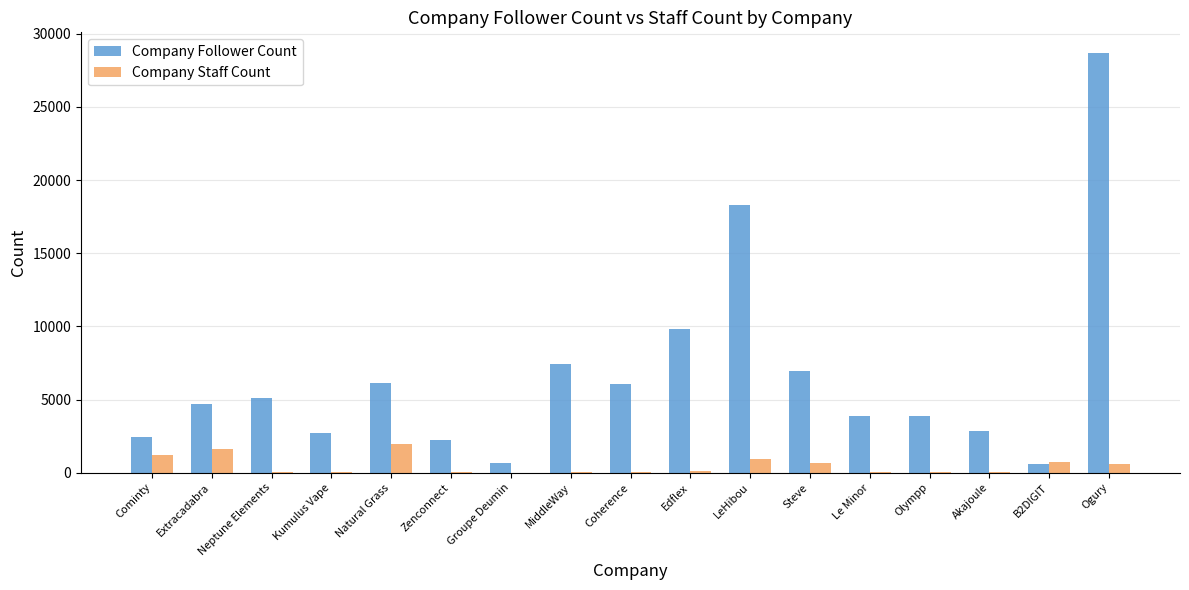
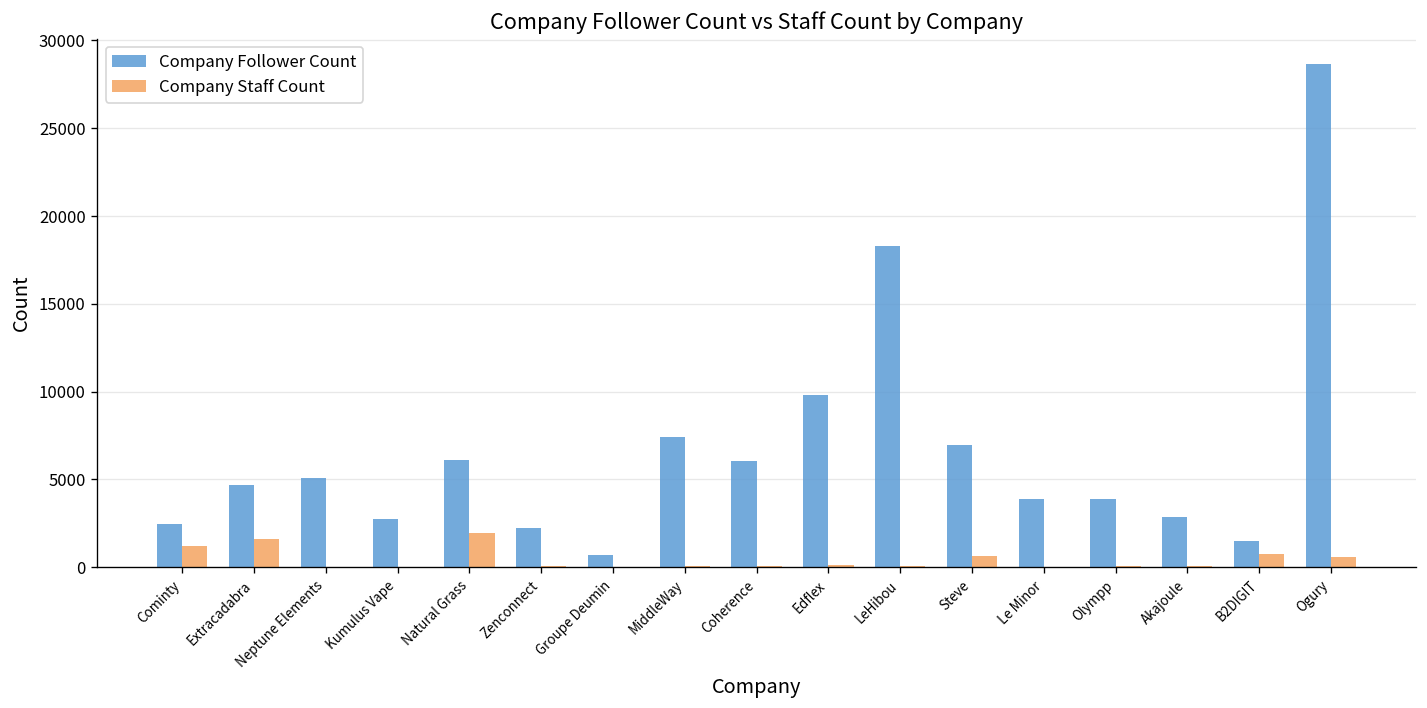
Company Staff Count, LeHibou: 900 -> 100
Company Follower Count, B2DIGIT: 600 -> 1500
